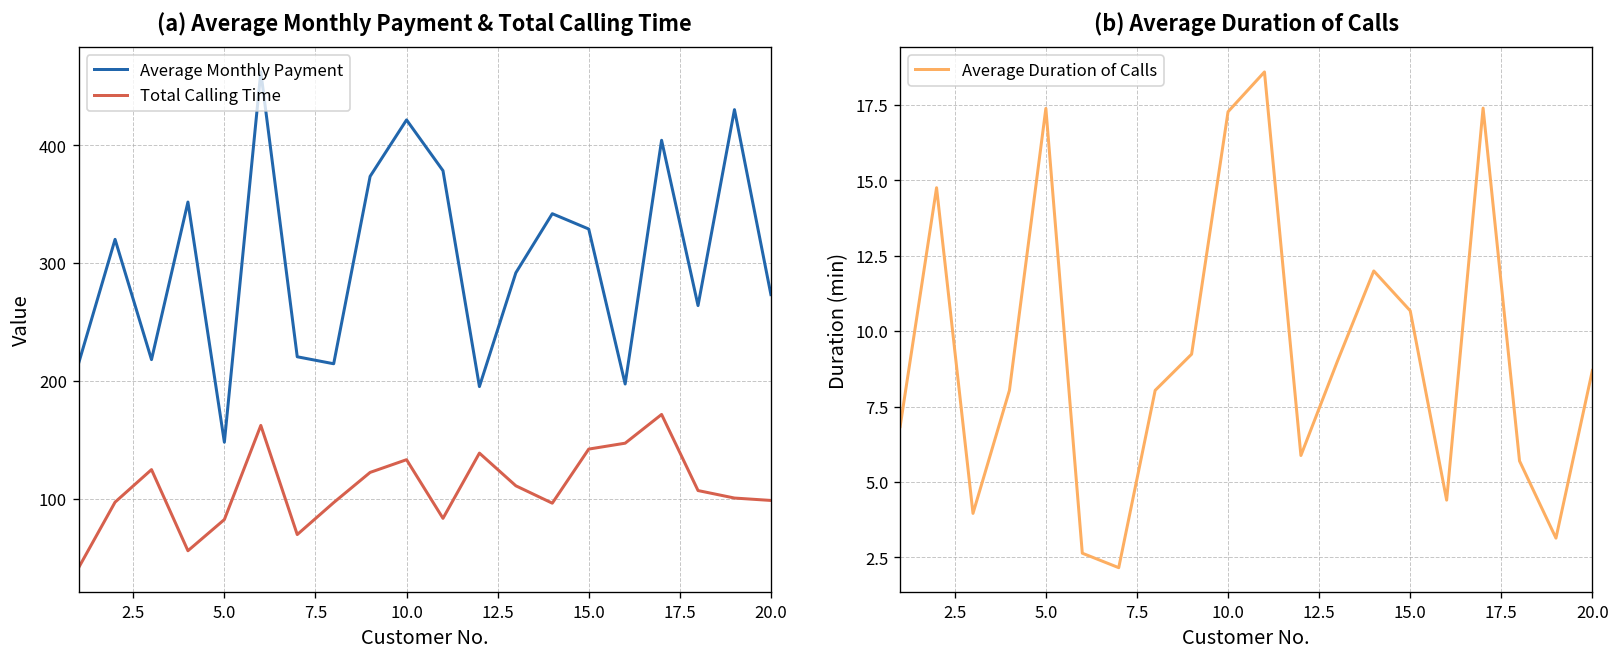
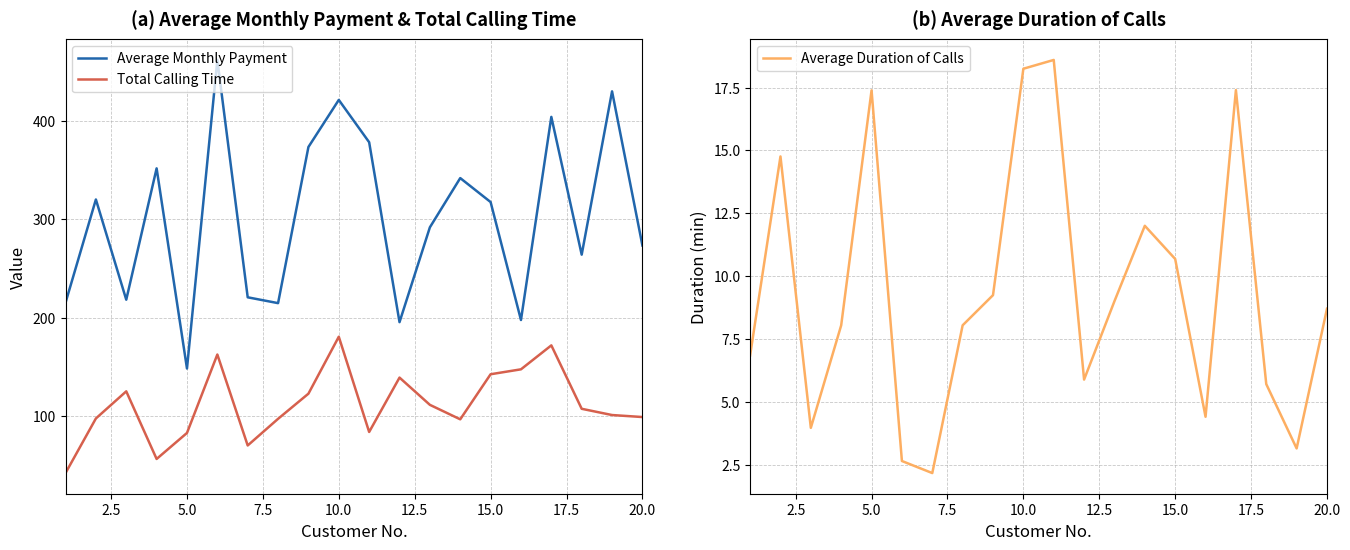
(a) Average Monthly Payment & Total Calling Time, Total Calling Time, 10.0: 130 -> 180
(a) Average Monthly Payment & Total Calling Time, Average Monthly Payment, 15.0: 330 -> 320
(b) Average Duration of Calls, 10.0: 17.3 -> 18.3
